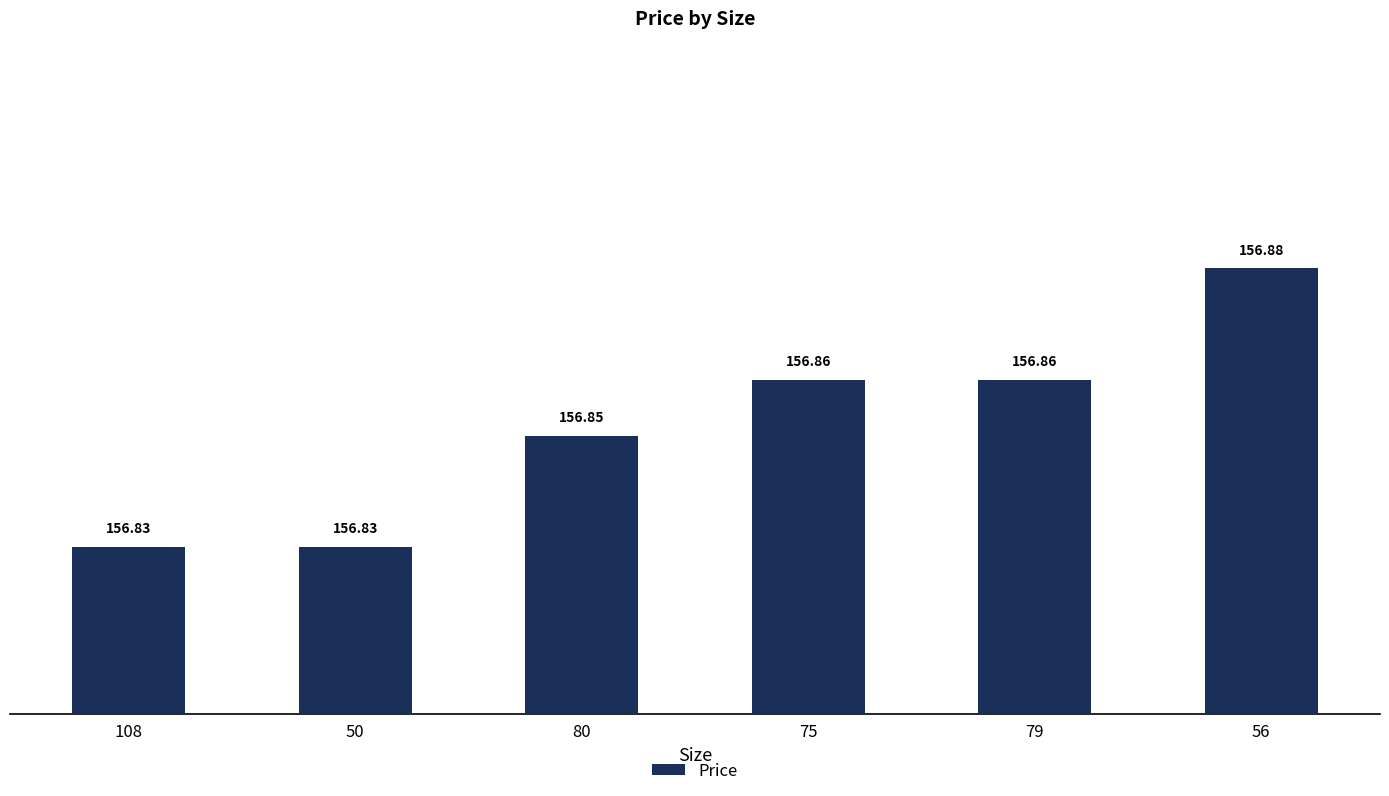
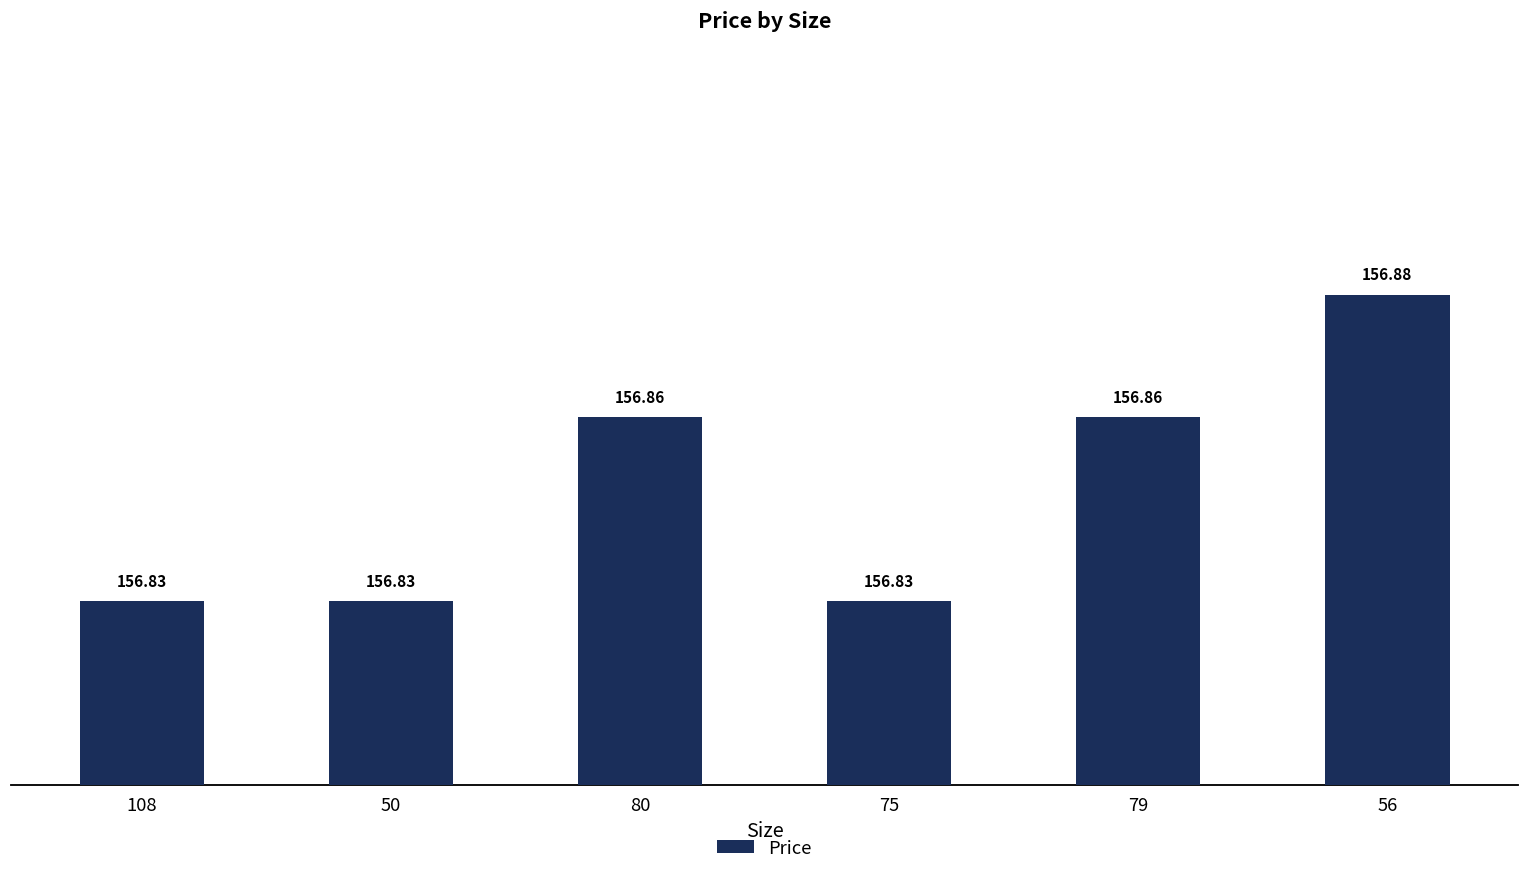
80: 156.85 -> 156.86
75: 156.86 -> 156.83
